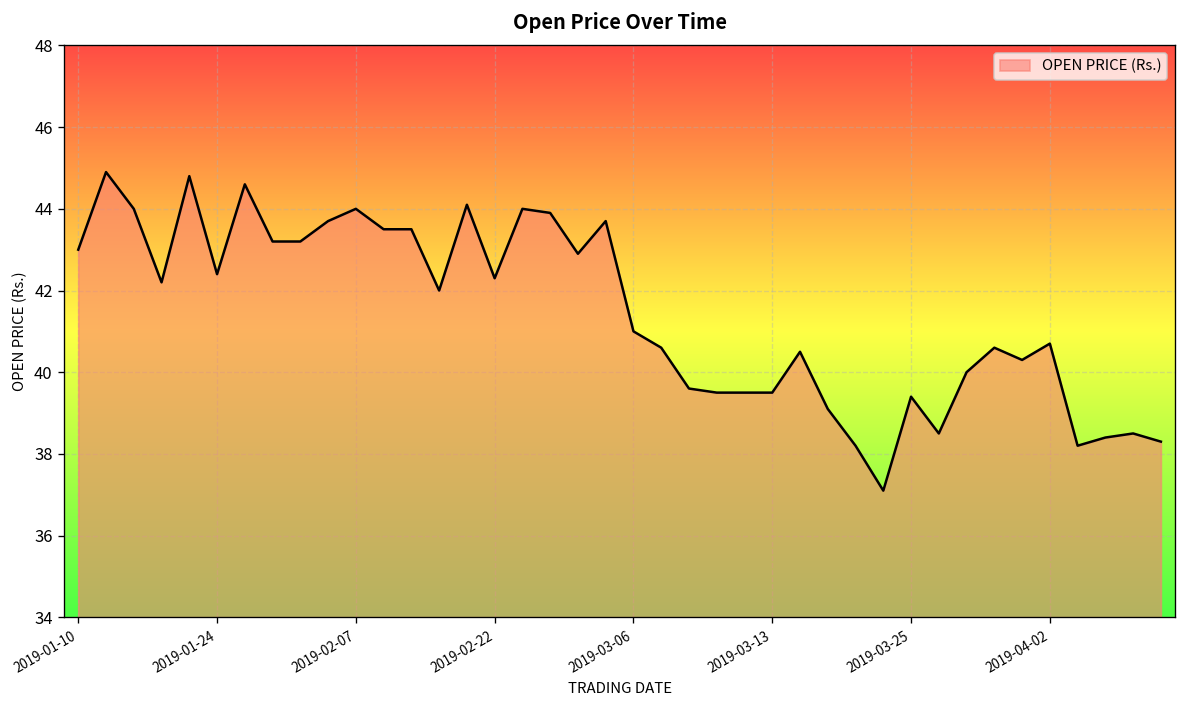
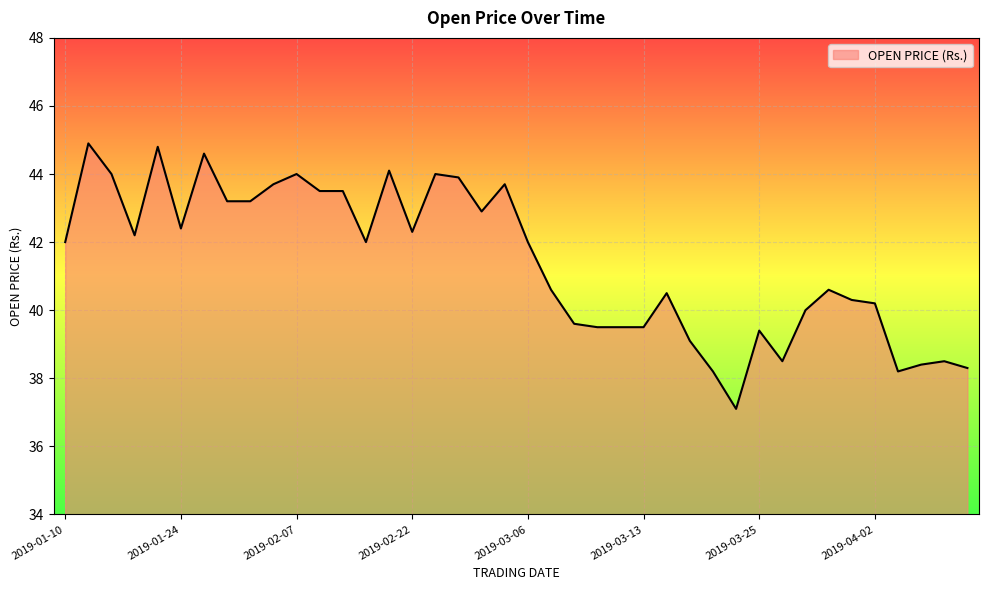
2019-01-10: 43 -> 42
2019-03-06: 41 -> 42
2019-04-02: 40.7 -> 40.2
